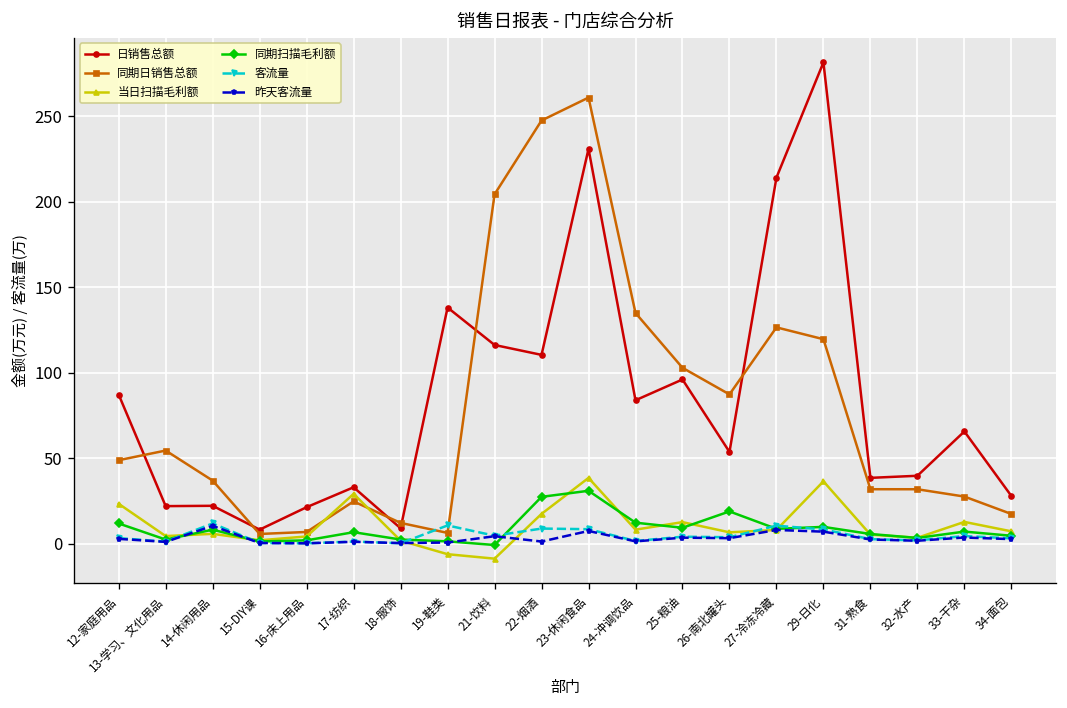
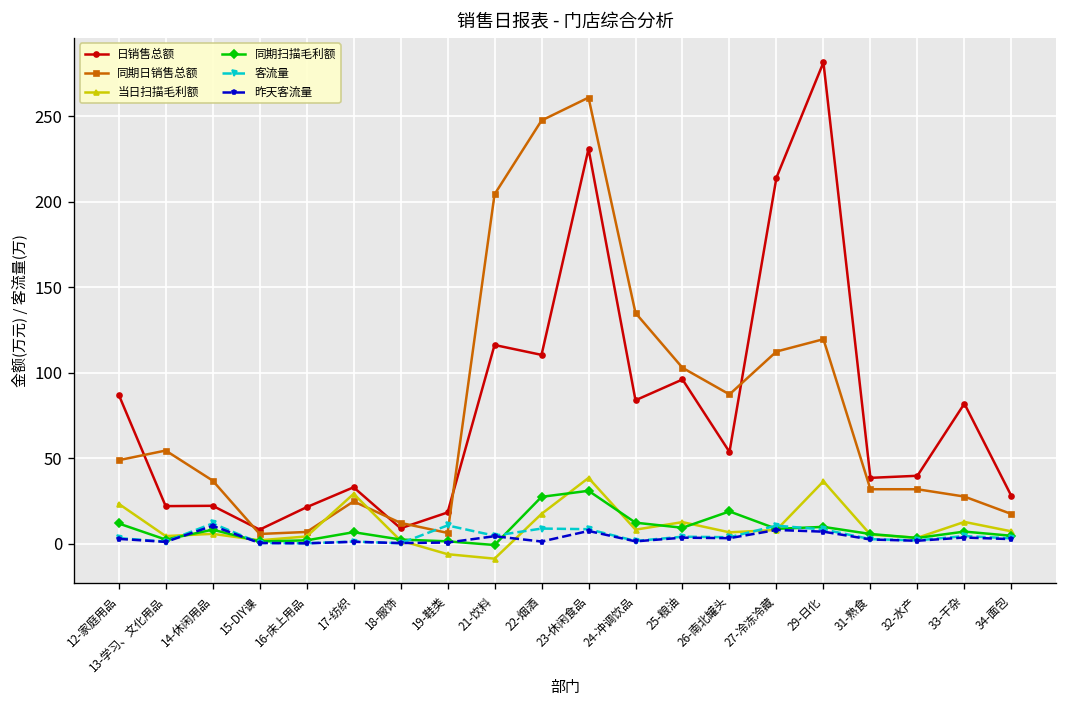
日销售总额, 19-鞋类: 138 -> 18
同期日销售总额, 27-冷冻冷藏: 126 -> 112
日销售总额, 33-干杂: 66 -> 82
